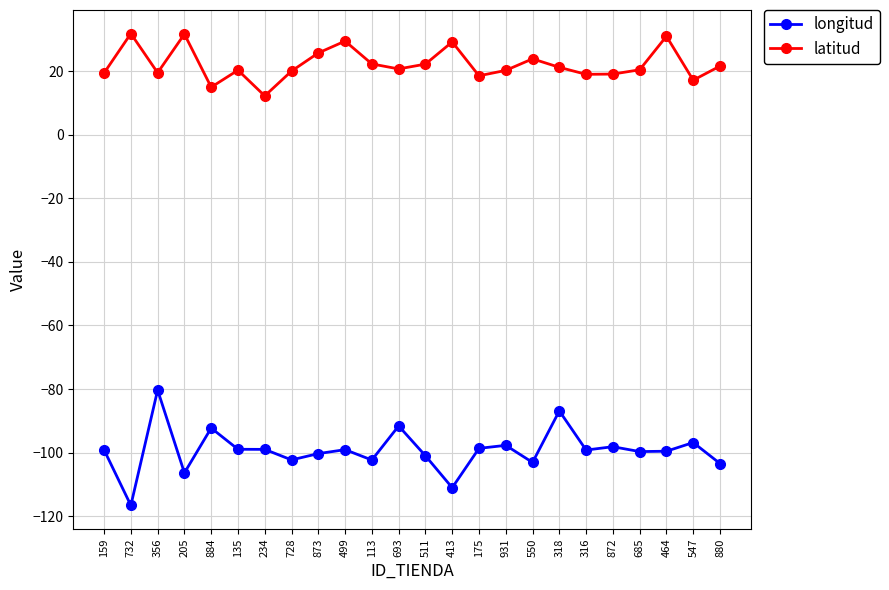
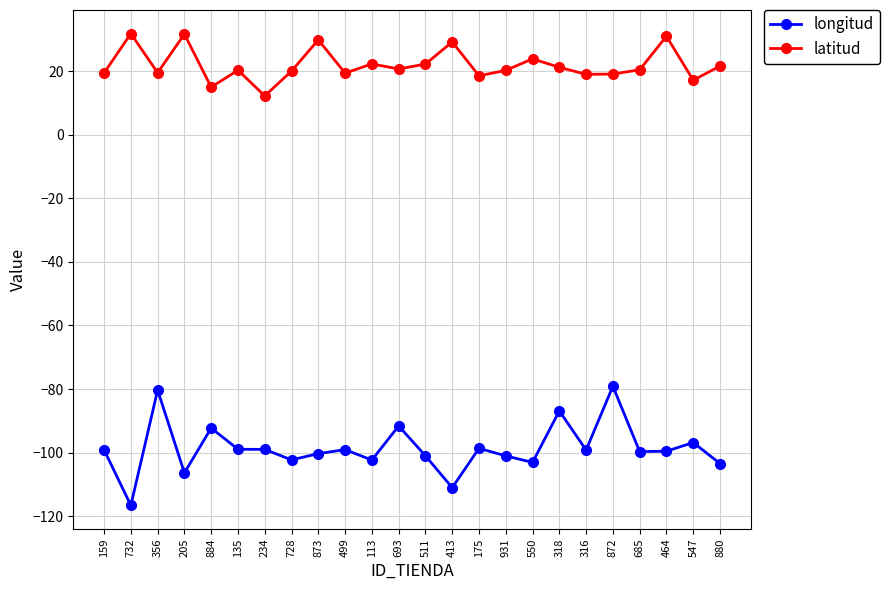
latitud, 873: 26 -> 30
latitud, 499: 29 -> 19
longitud, 931: -98 -> -101
longitud, 872: -98 -> -79
